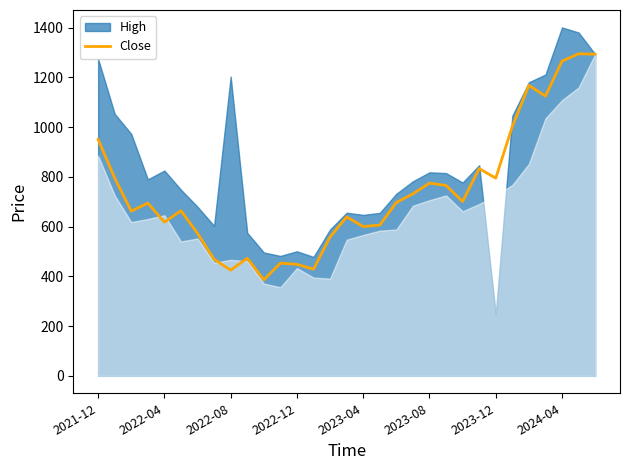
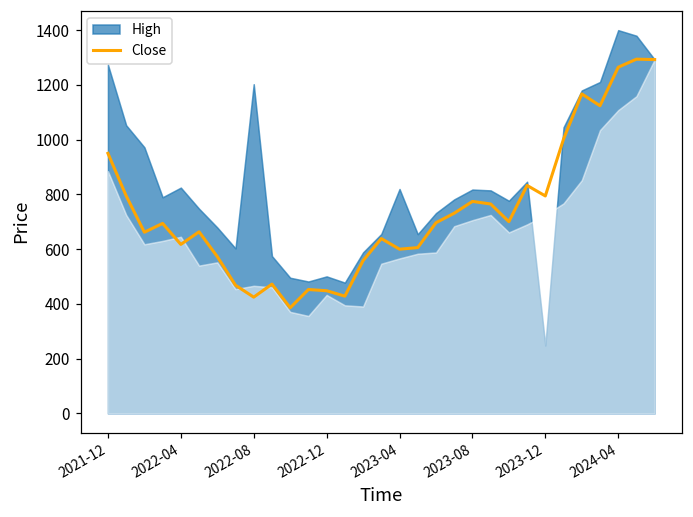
High, 2023-04: 650 -> 820
